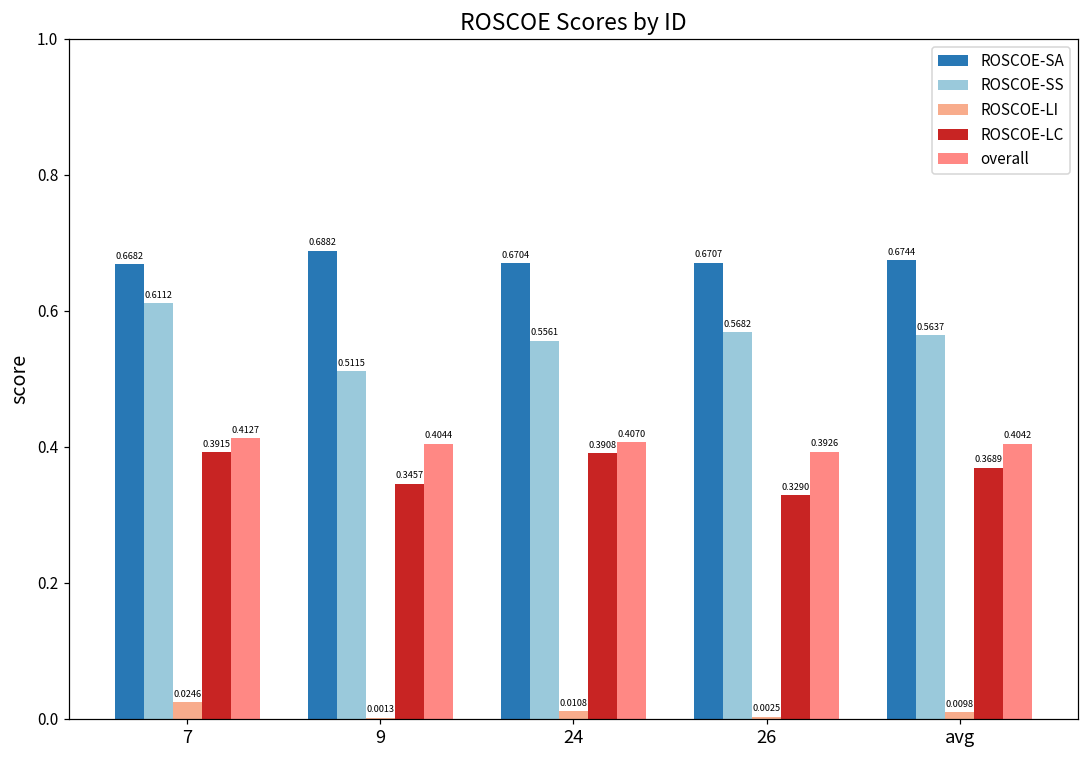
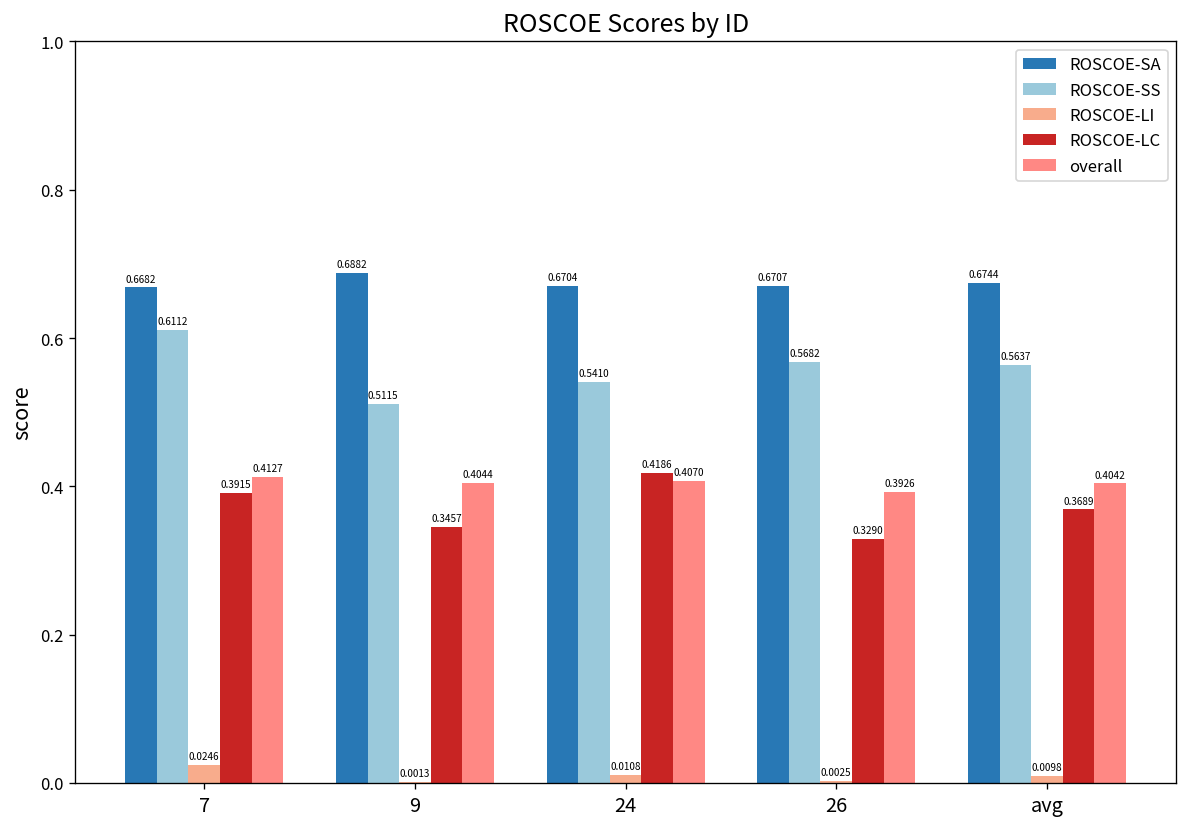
ROSCOE-SS, 24: 0.5561 -> 0.5410
ROSCOE-LC, 24: 0.3908 -> 0.4186
